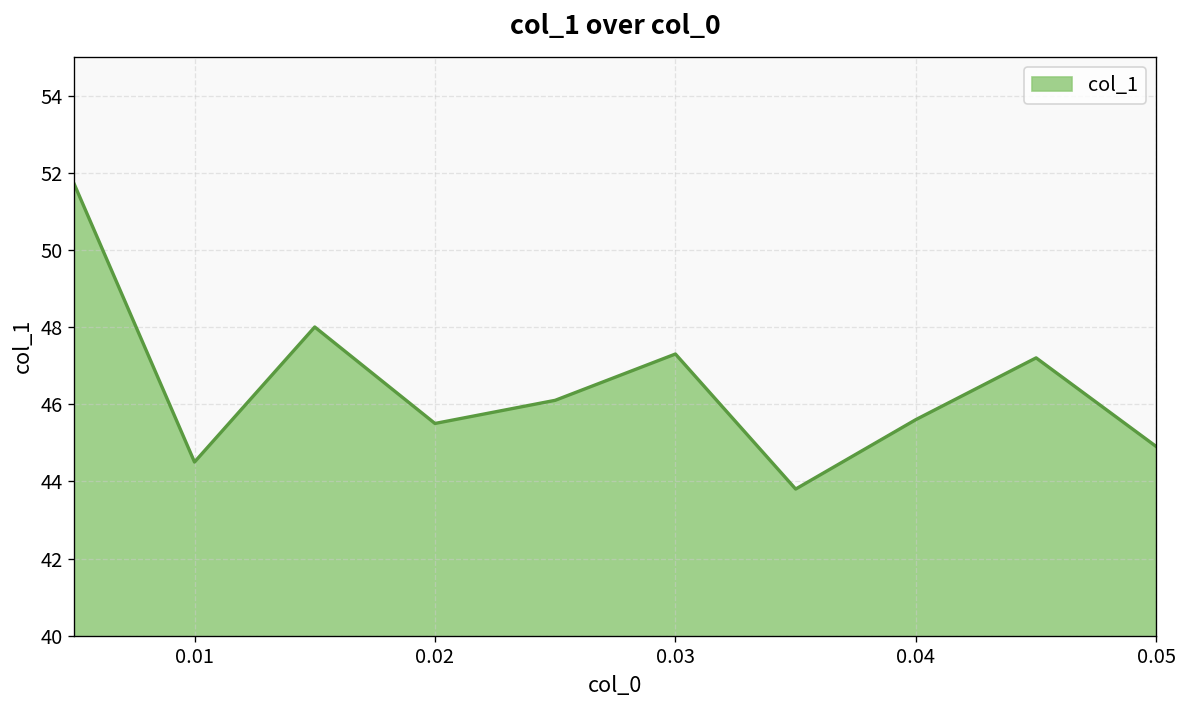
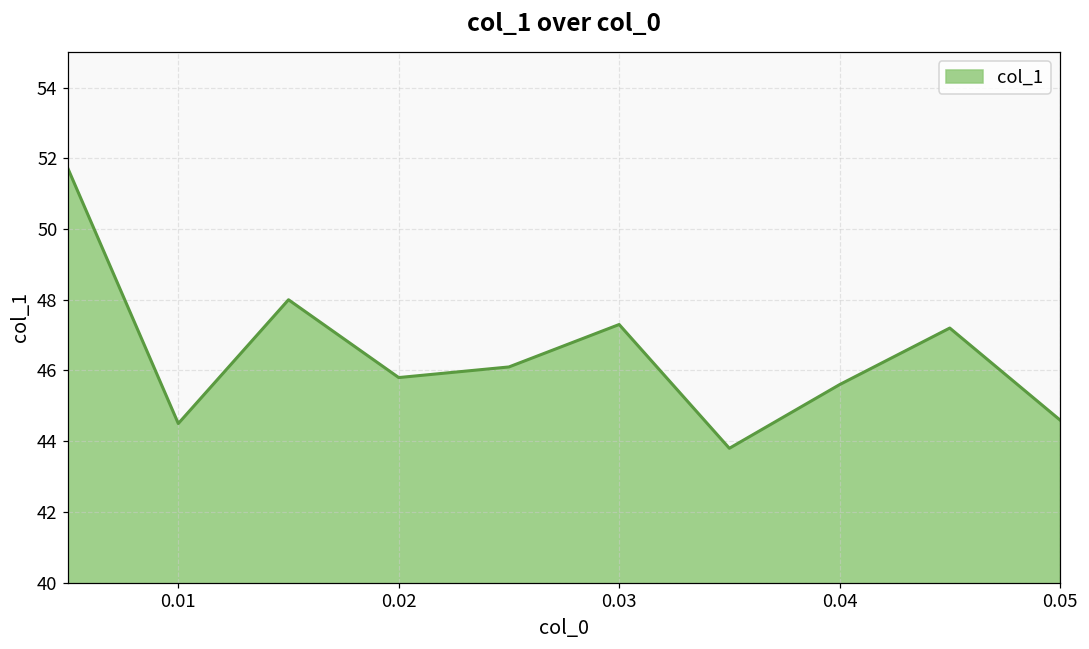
0.02: 45.5 -> 45.8
0.05: 44.9 -> 44.6
